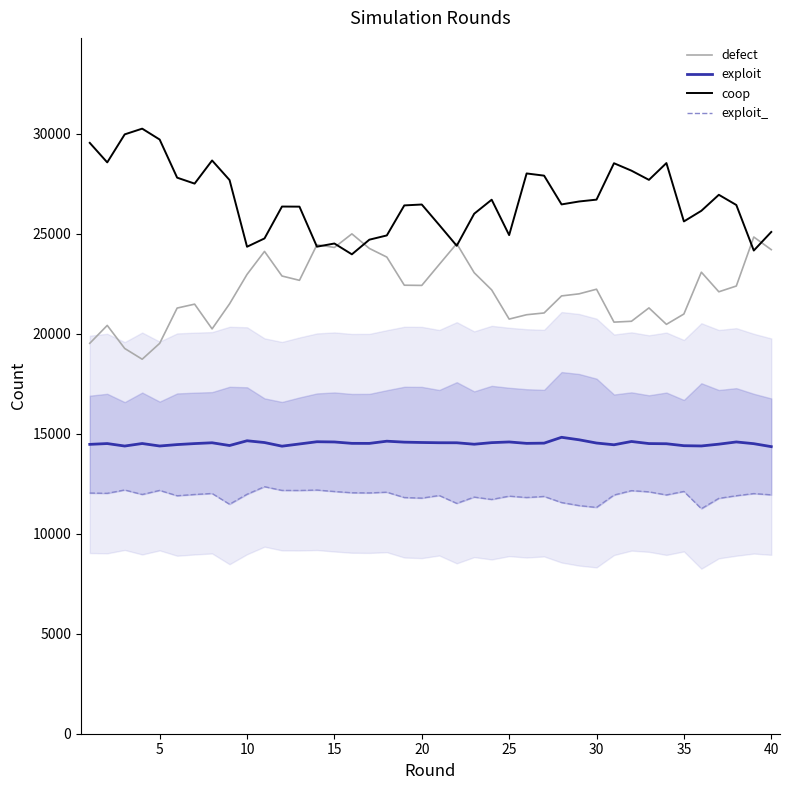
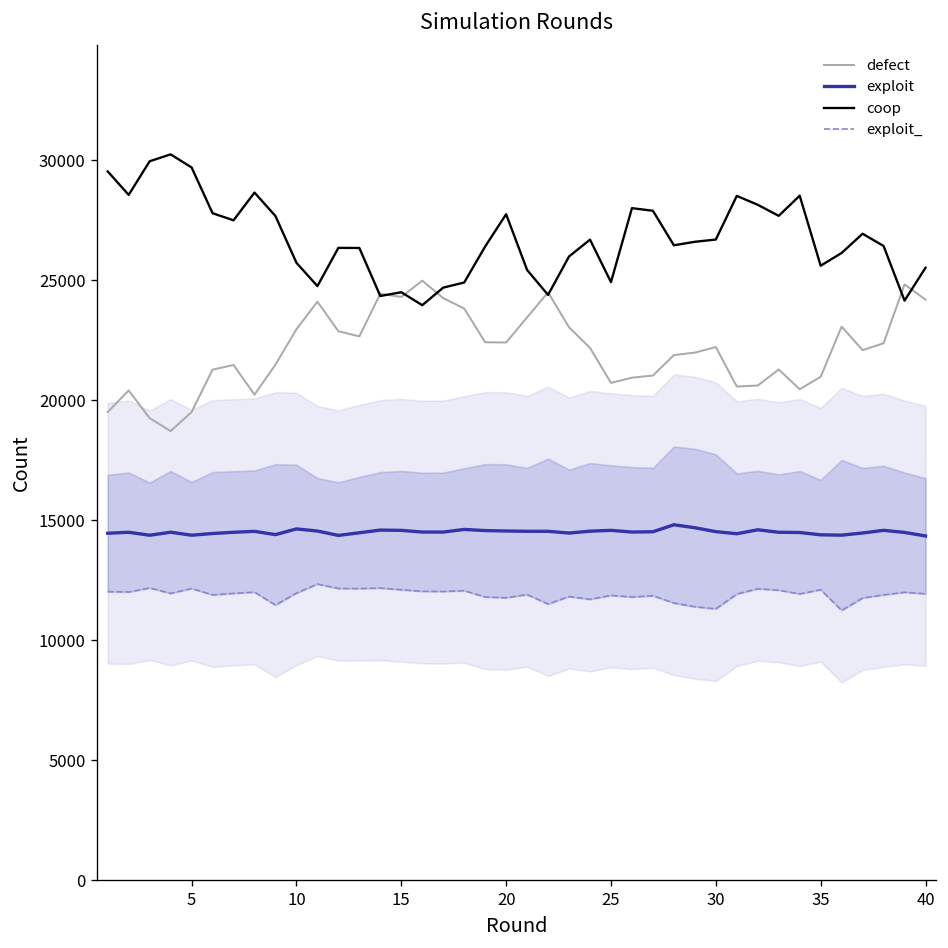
coop, 10: 24300 -> 25700
coop, 20: 26500 -> 27800
coop, 40: 25100 -> 25500
